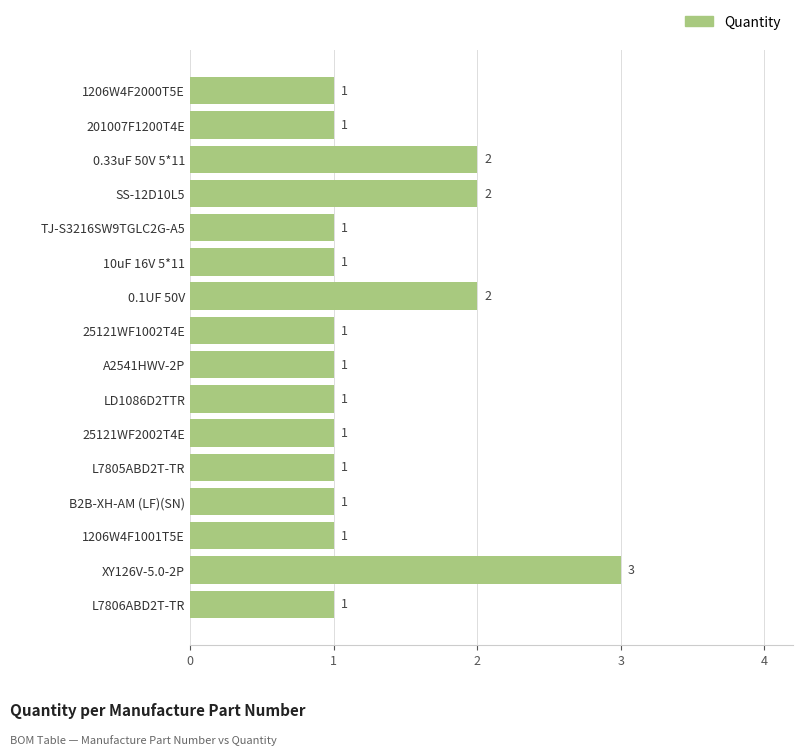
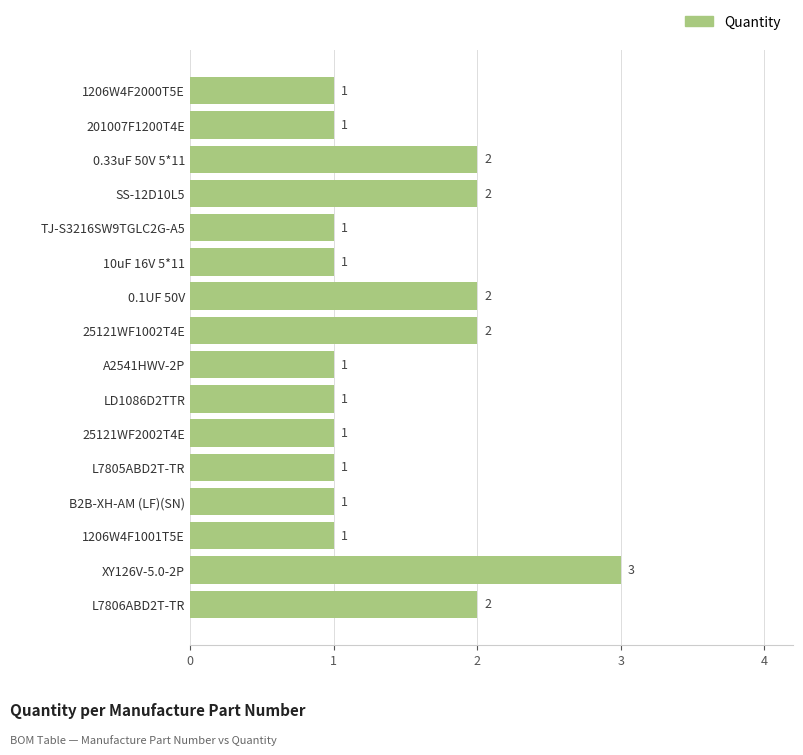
25121WF1002T4E: 1 -> 2
L7806ABD2T-TR: 1 -> 2
